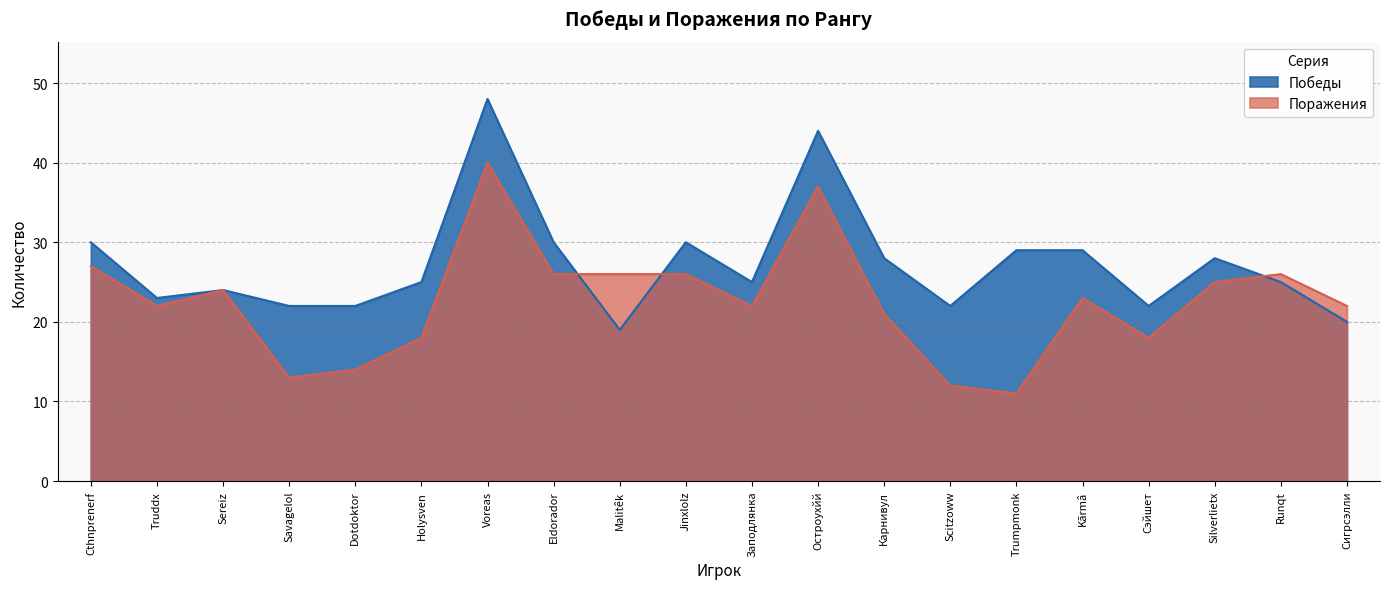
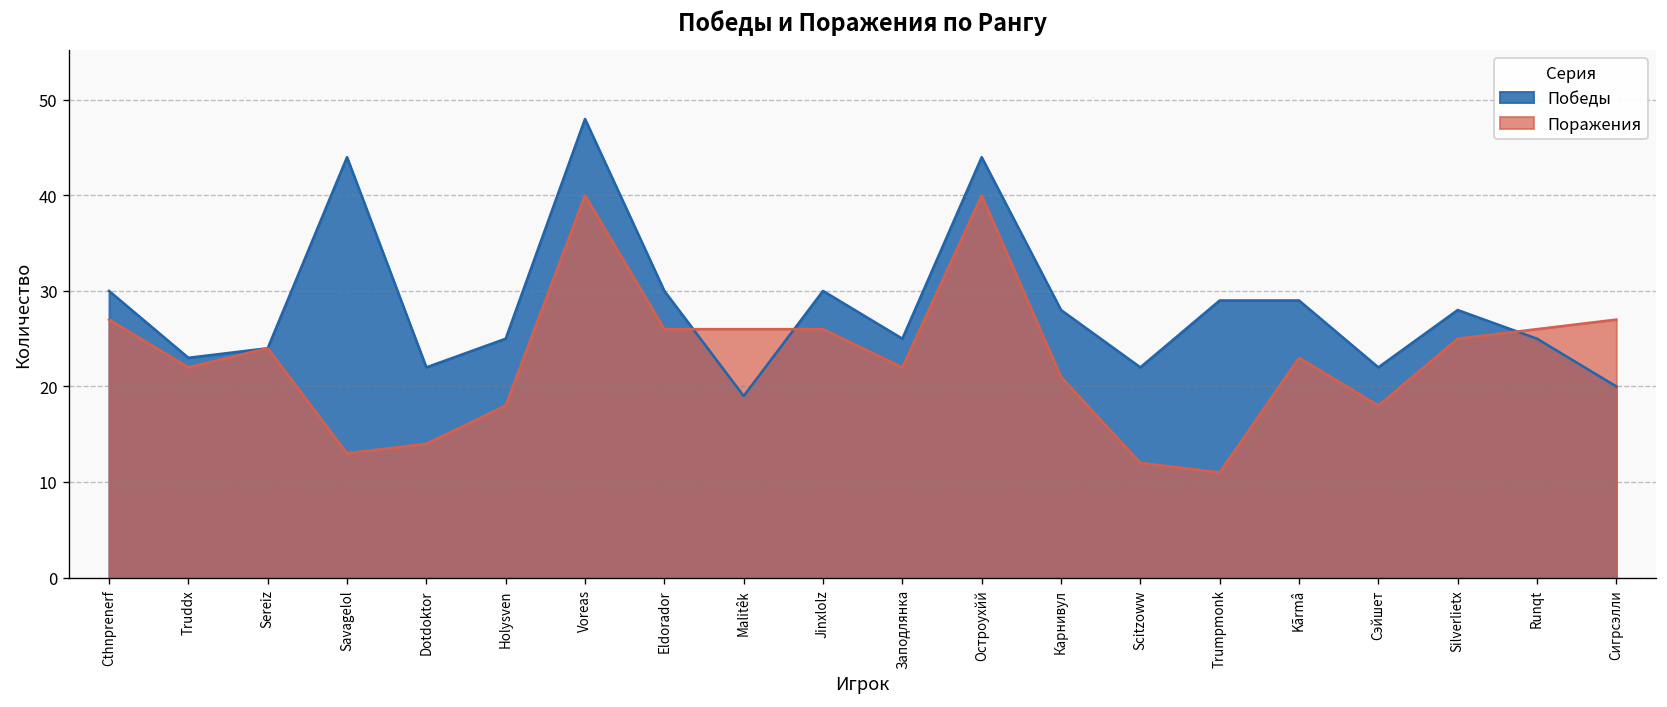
Победы, Savagelol: 22 -> 44
Поражения, Остроухйй: 37 -> 40
Поражения, Сигрсэлли: 22 -> 27
